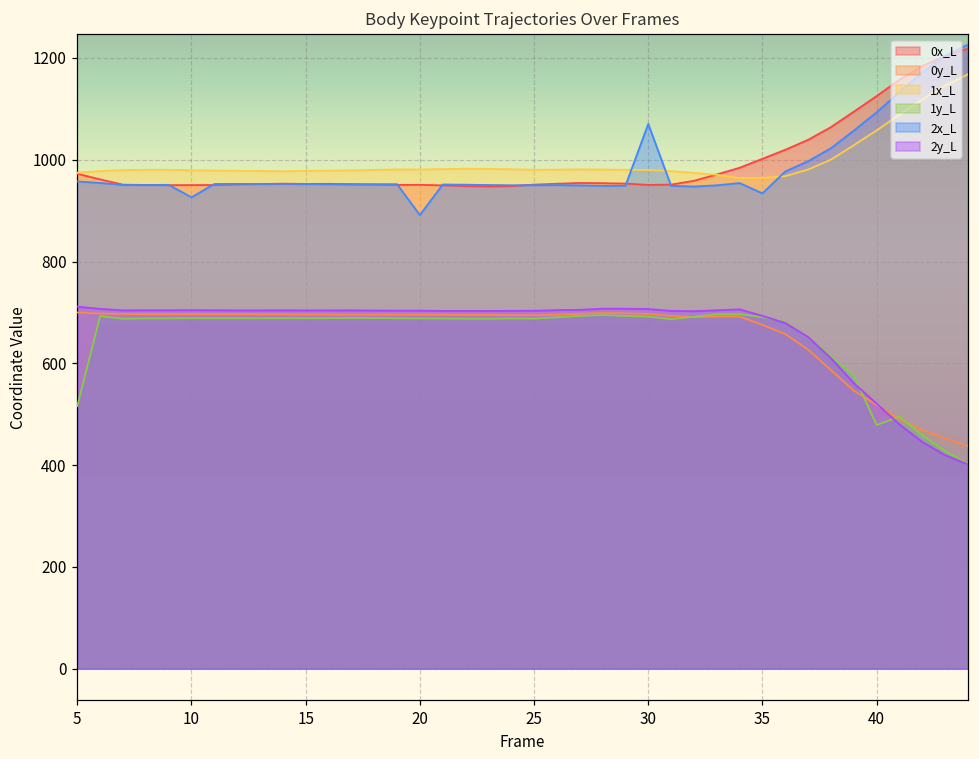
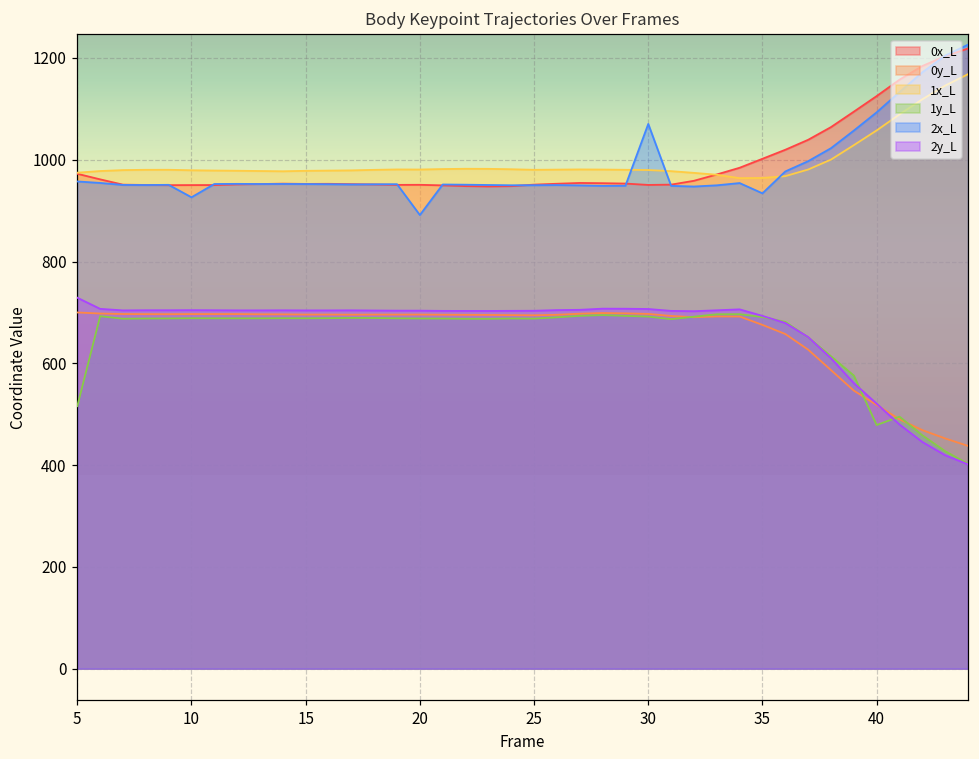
2y_L, 5: 710 -> 730
